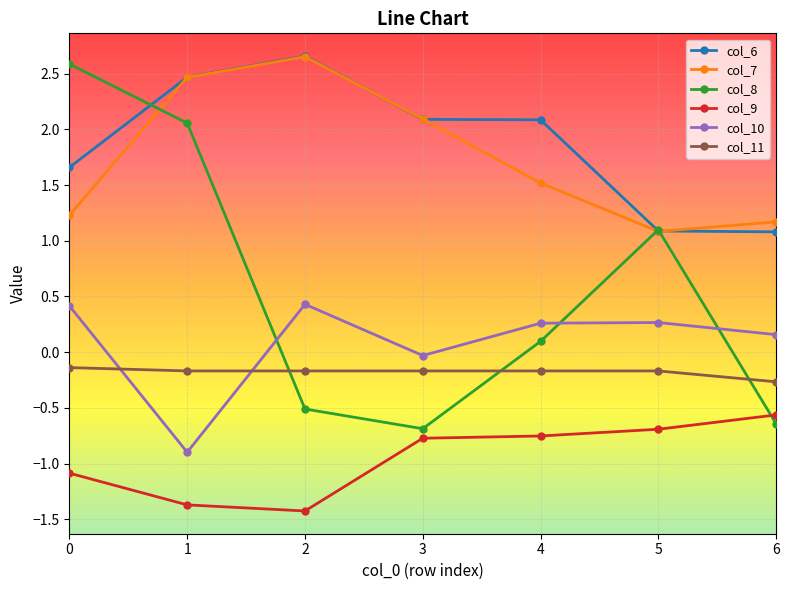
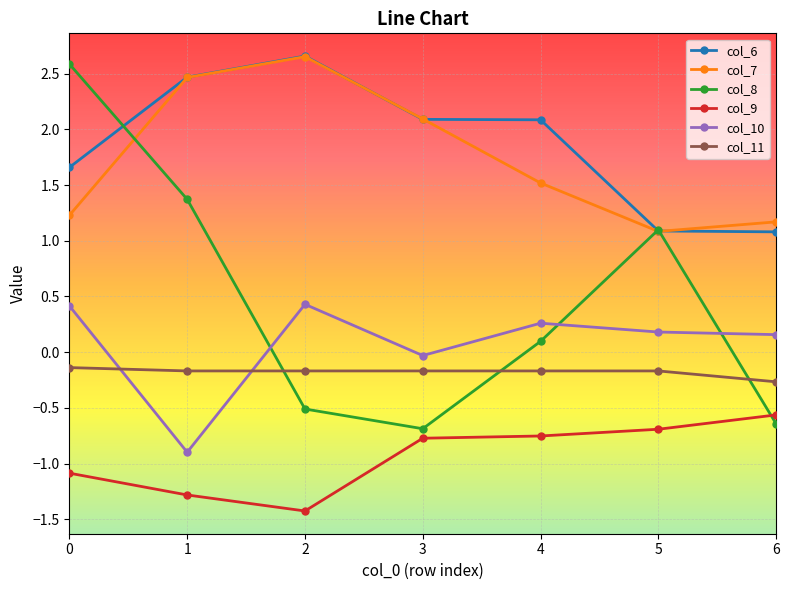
col_8, 1: 2.06 -> 1.37
col_9, 1: -1.37 -> -1.28
col_10, 5: 0.27 -> 0.18
